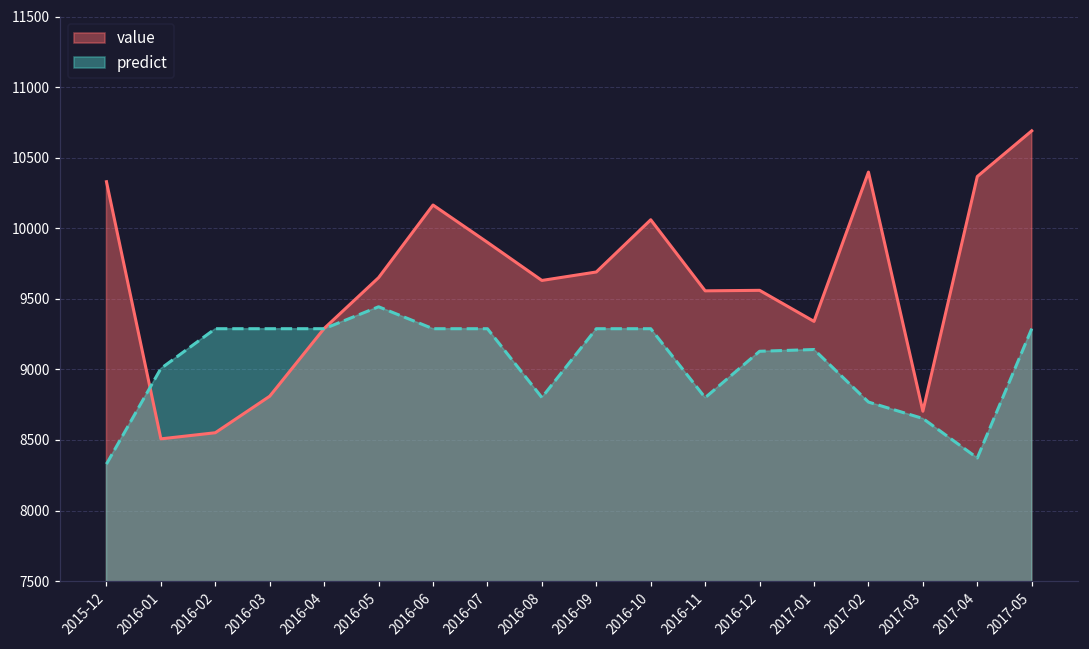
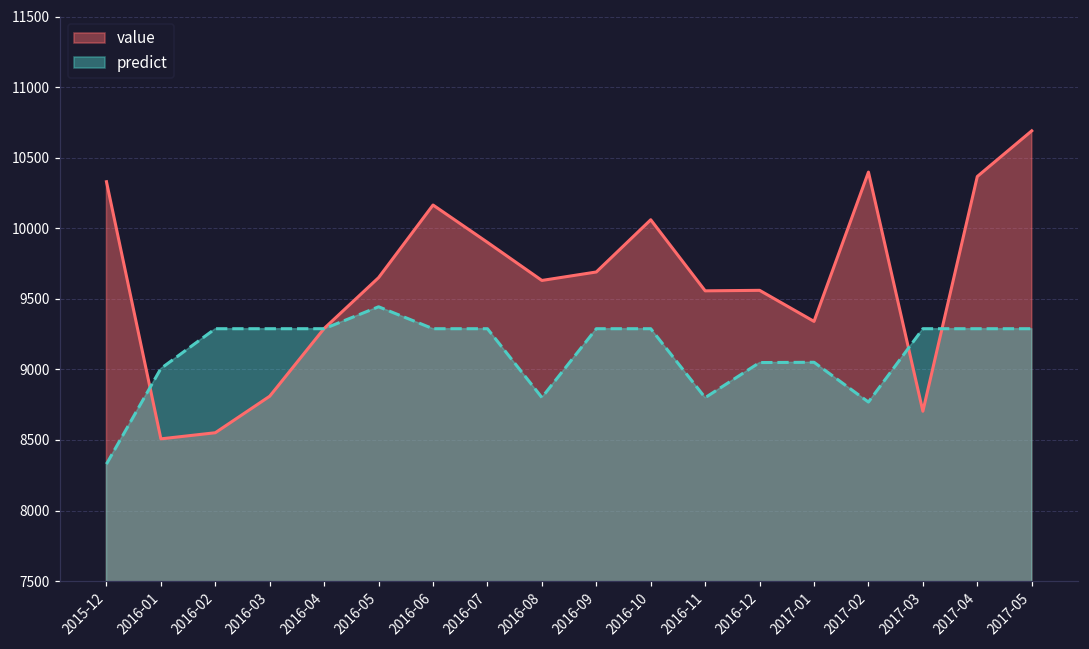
predict, 2016-12: 9130 -> 9050
predict, 2017-01: 9140 -> 9050
predict, 2017-03: 8650 -> 9290
predict, 2017-04: 8370 -> 9290
